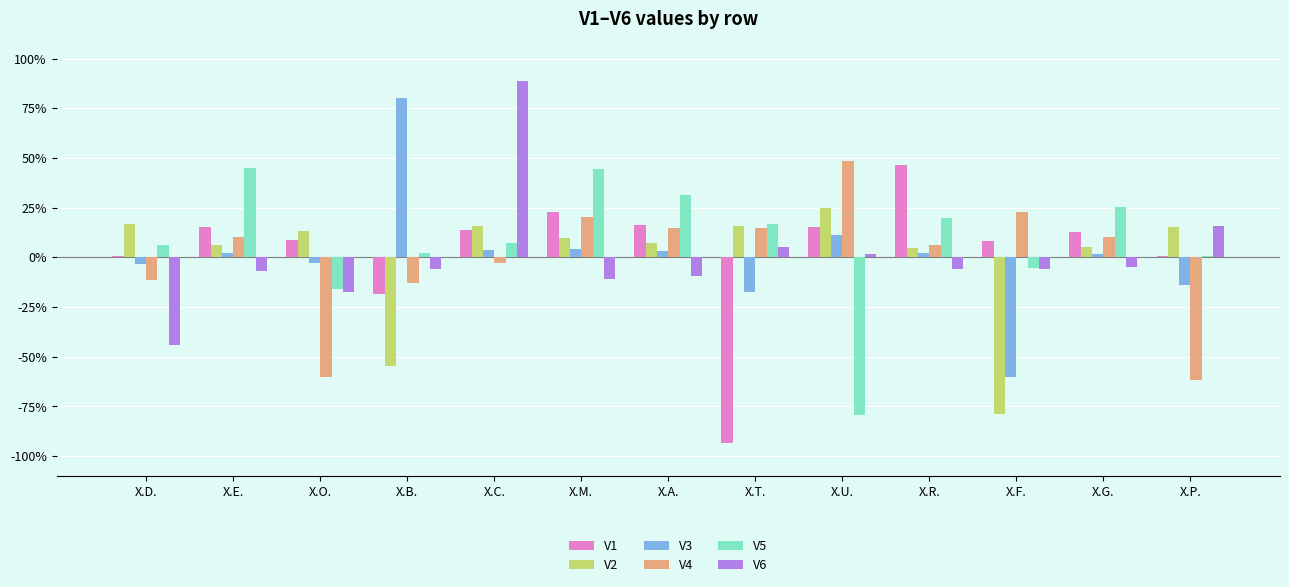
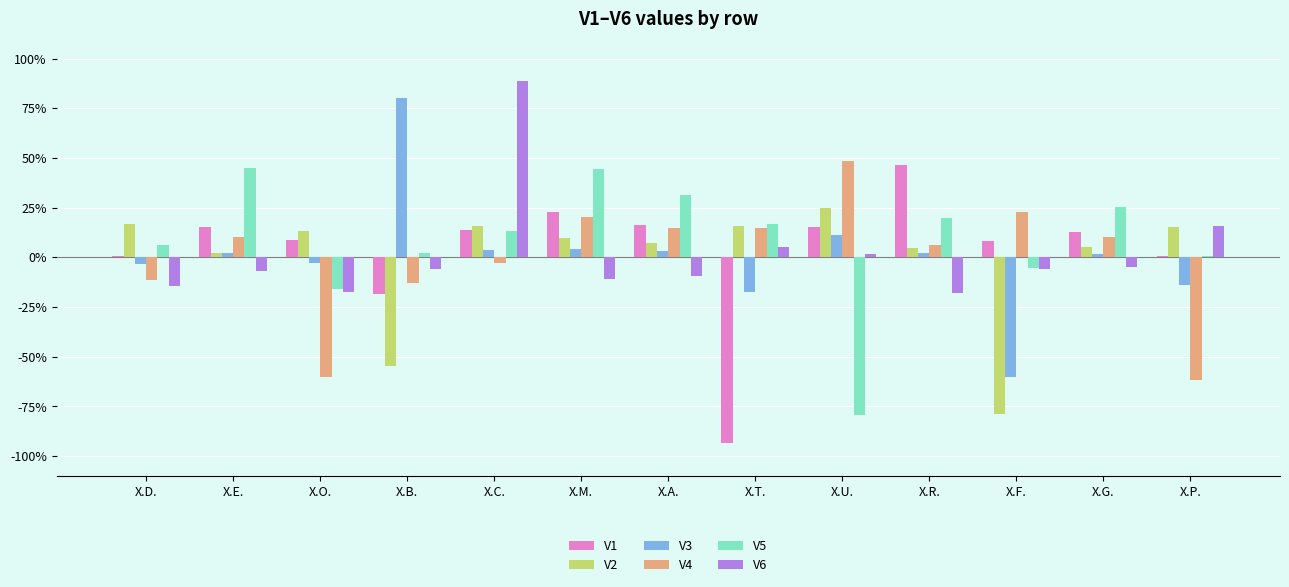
V6, X.D.: -44% -> -14%
V2, X.E.: 6% -> 2%
V5, X.C.: 7% -> 13%
V6, X.R.: -6% -> -18%
